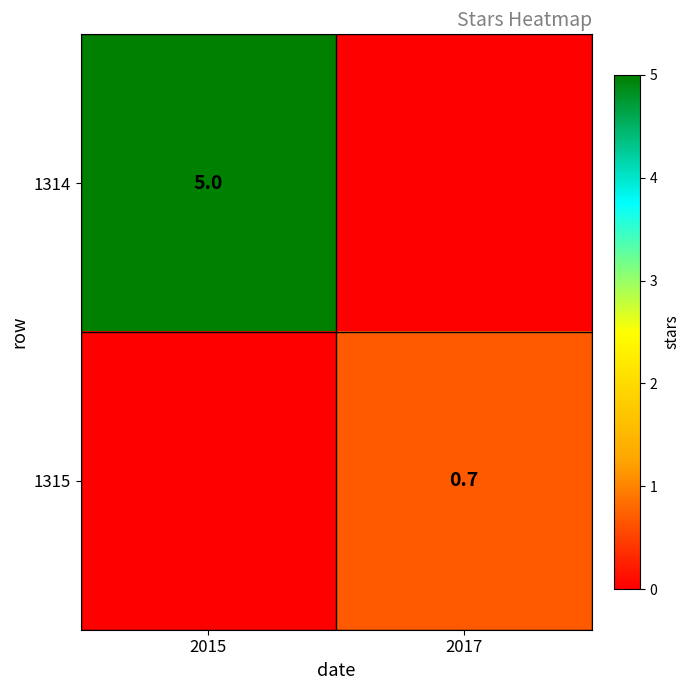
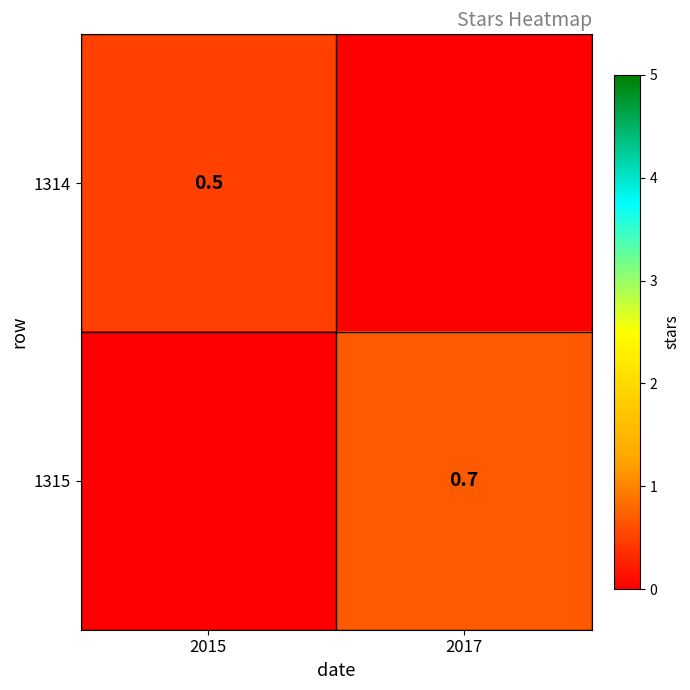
1314, 2015: 5.0 -> 0.5
